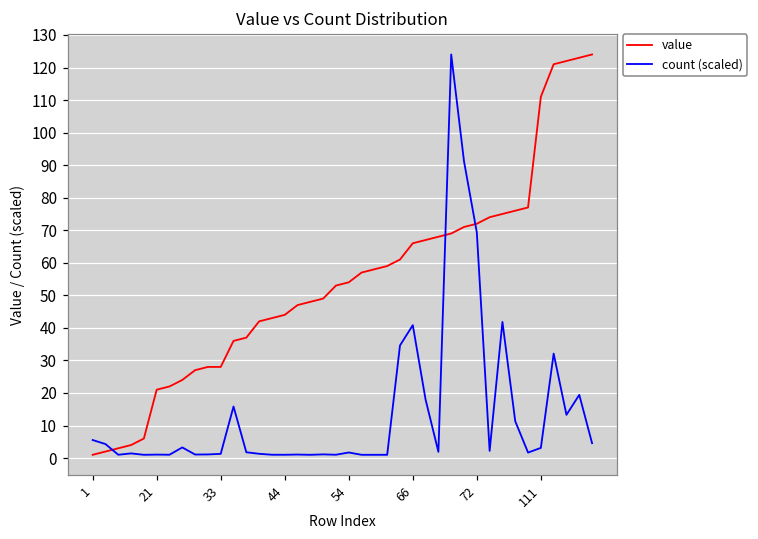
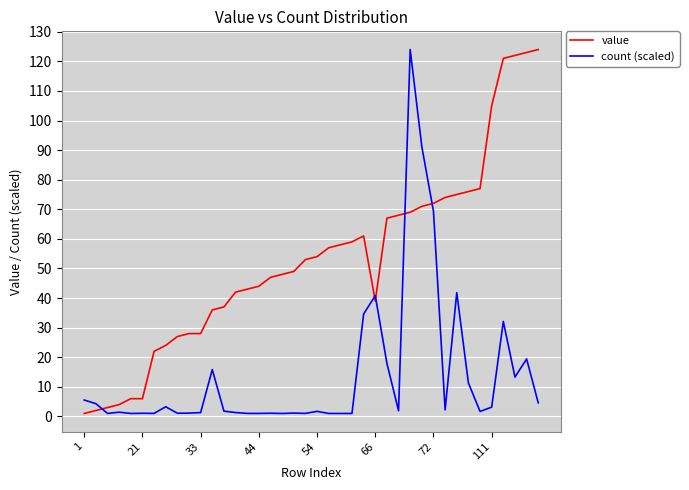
value, 21: 21 -> 6
value, 66: 66 -> 39
value, 111: 111 -> 105
